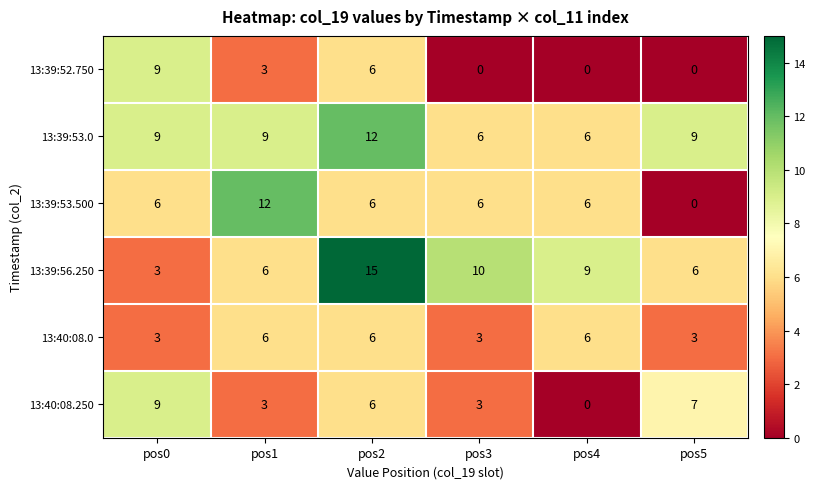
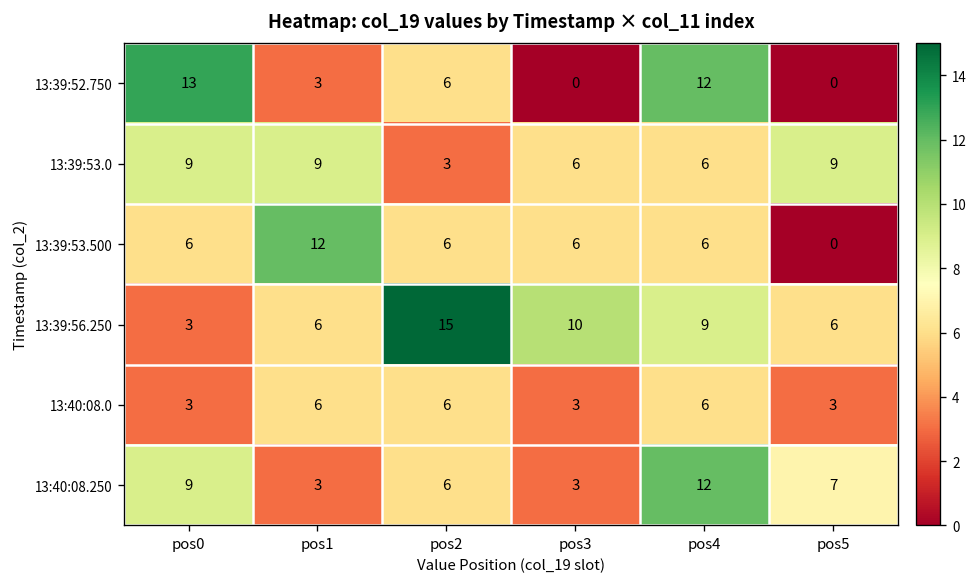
13:39:52.750, pos0: 9 -> 13
13:39:52.750, pos4: 0 -> 12
13:39:53.0, pos2: 12 -> 3
13:40:08.250, pos4: 0 -> 12
